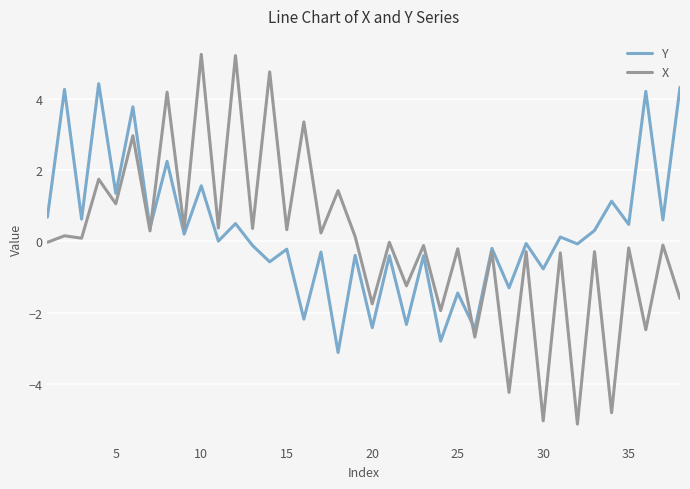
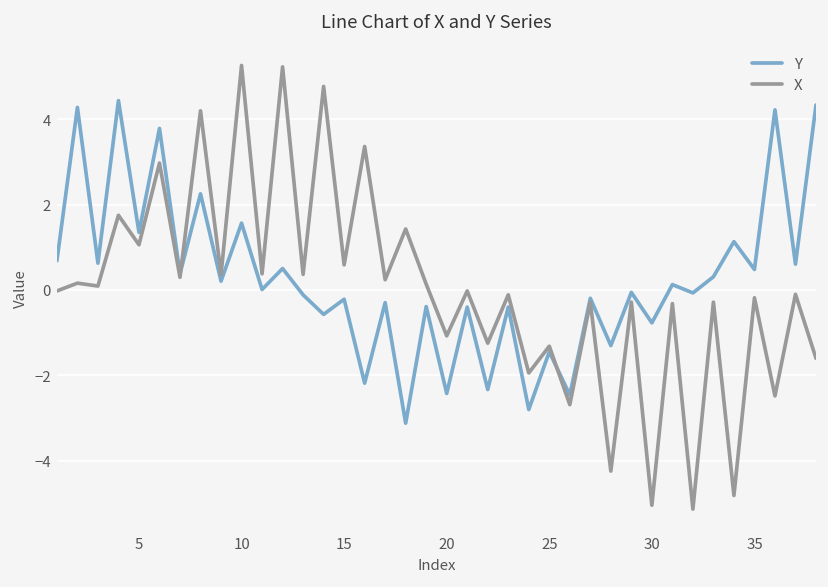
X, 15: 0.3 -> 0.6
X, 20: -1.8 -> -1.1
X, 25: -0.2 -> -1.3
